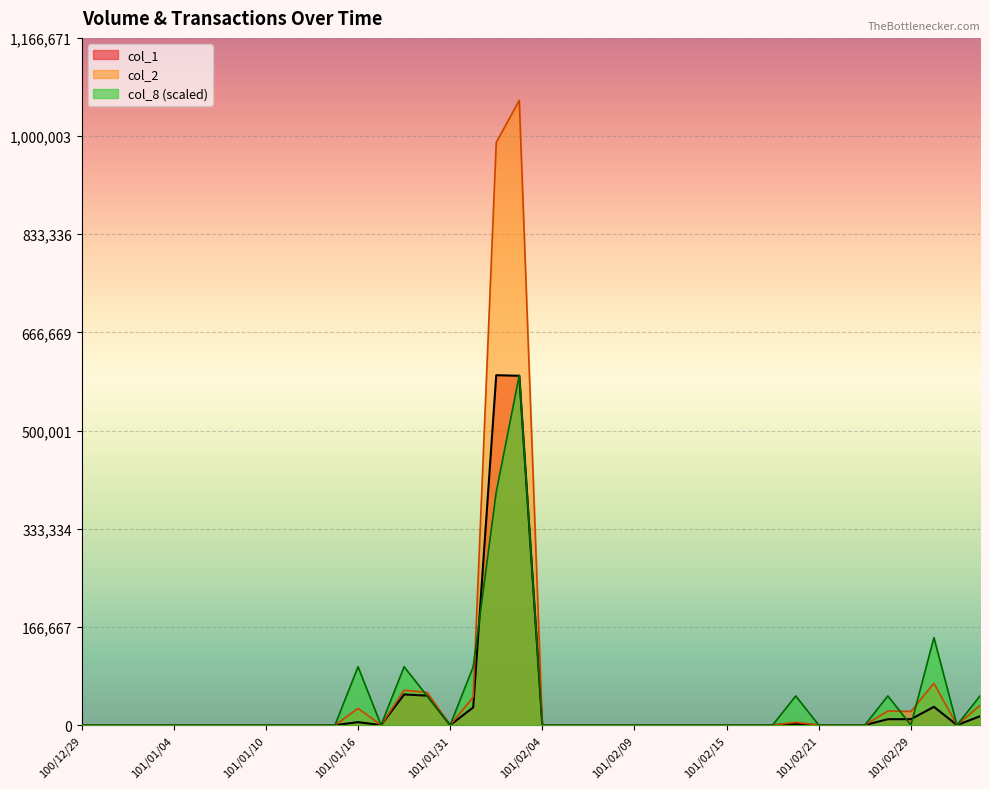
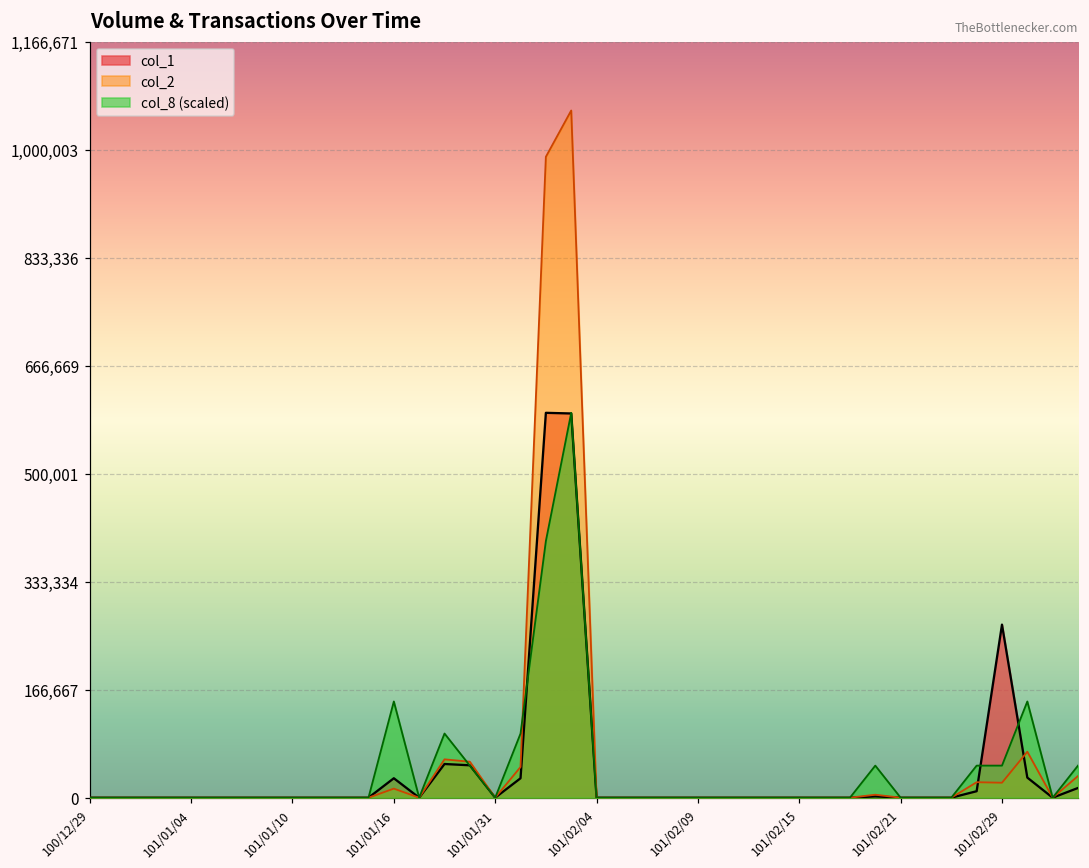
col_1, 101/01/16: 0 -> 30,000
col_2, 101/01/16: 30,000 -> 10,000
col_8 (scaled), 101/01/16: 100,000 -> 150,000
col_1, 101/02/29: 10,000 -> 270,000
col_8 (scaled), 101/02/29: 0 -> 50,000
